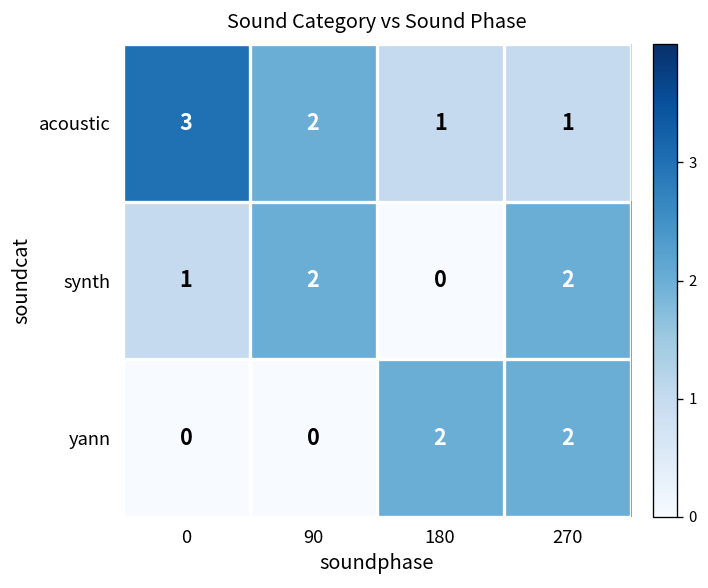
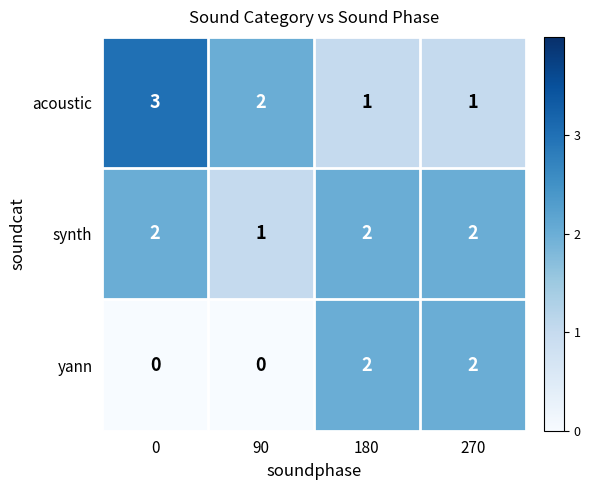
synth, 0: 1 -> 2
synth, 90: 2 -> 1
synth, 180: 0 -> 2
